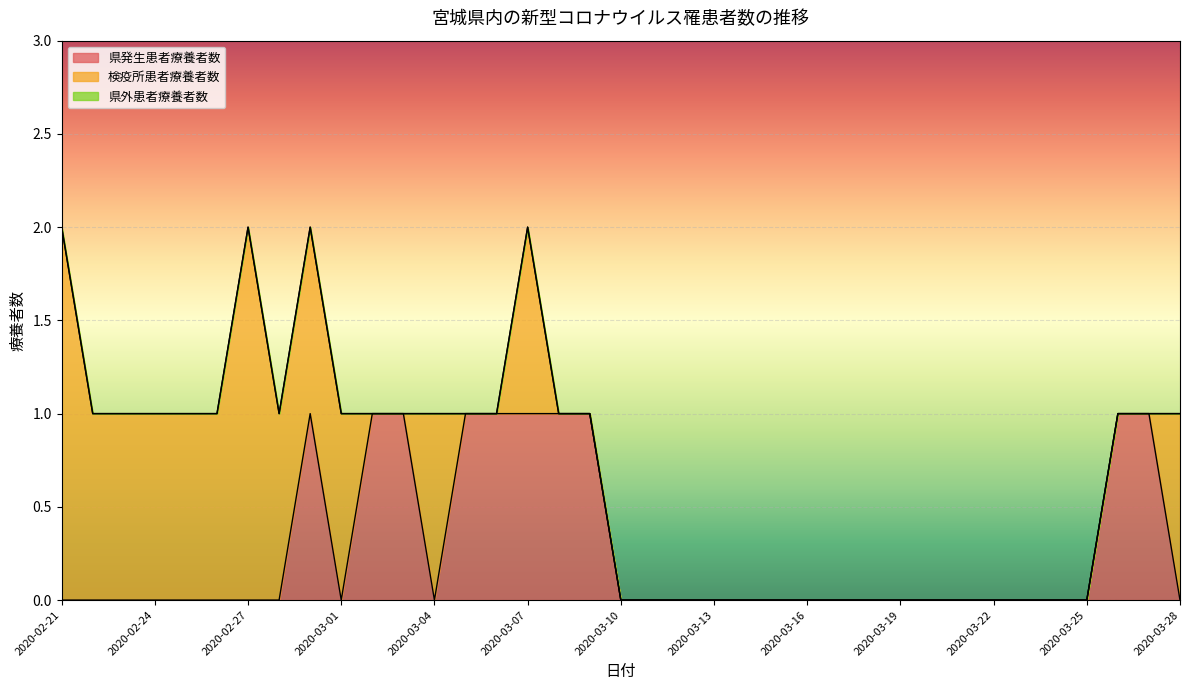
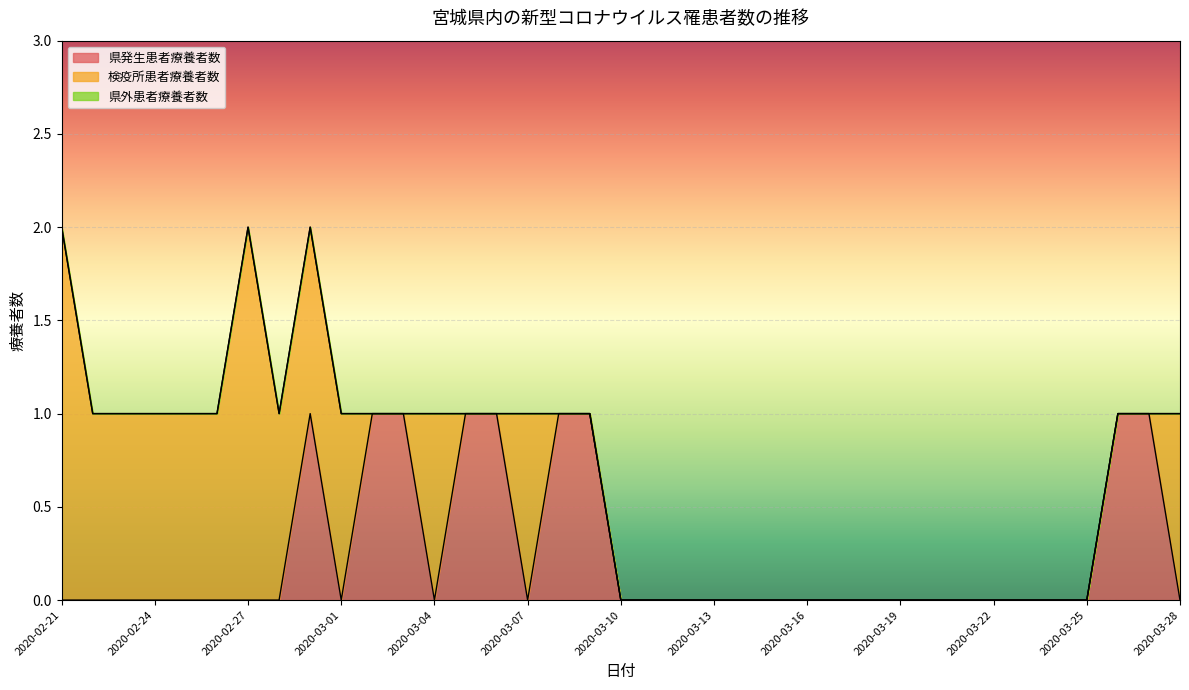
県発生患者療養者数, 2020-03-07: 1 -> 0
